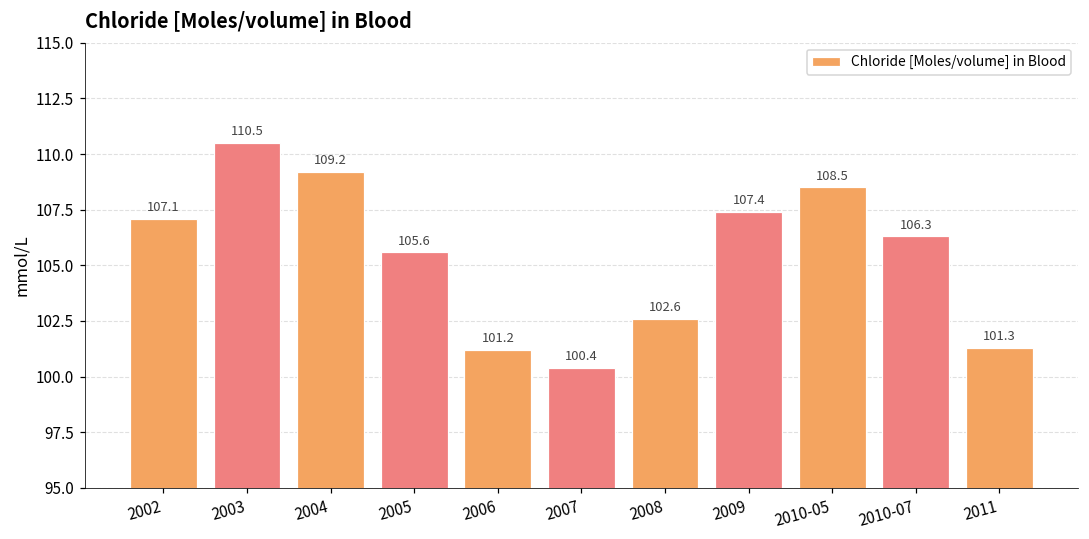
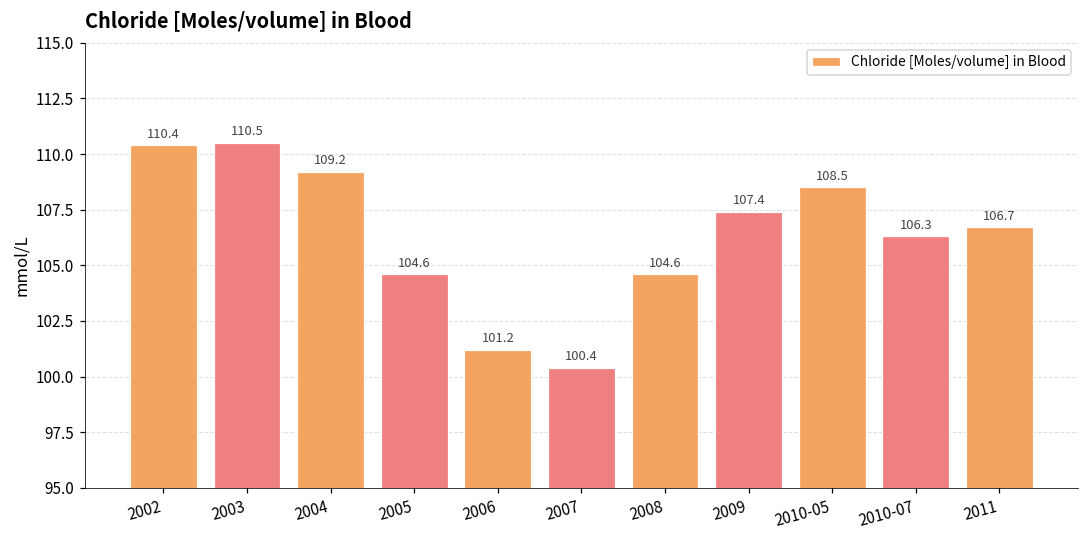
2002: 107.1 -> 110.4
2005: 105.6 -> 104.6
2008: 102.6 -> 104.6
2011: 101.3 -> 106.7
